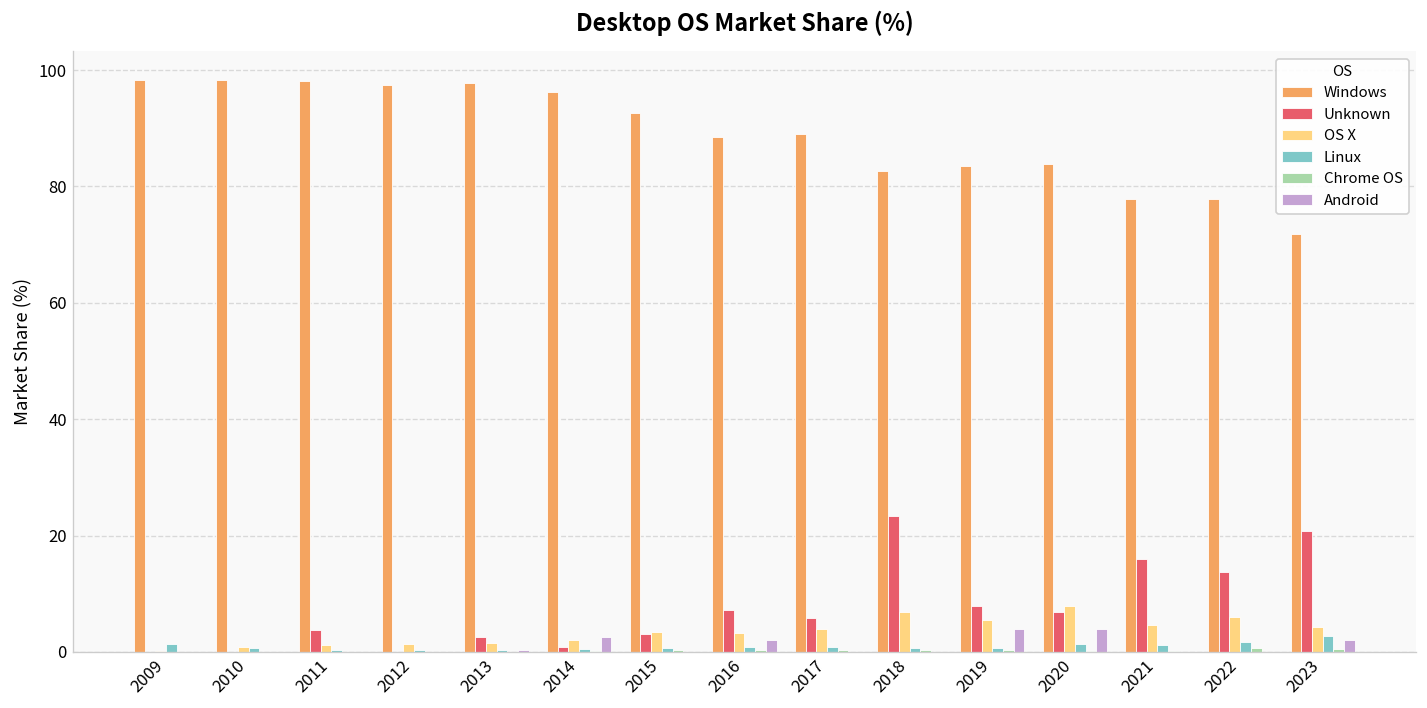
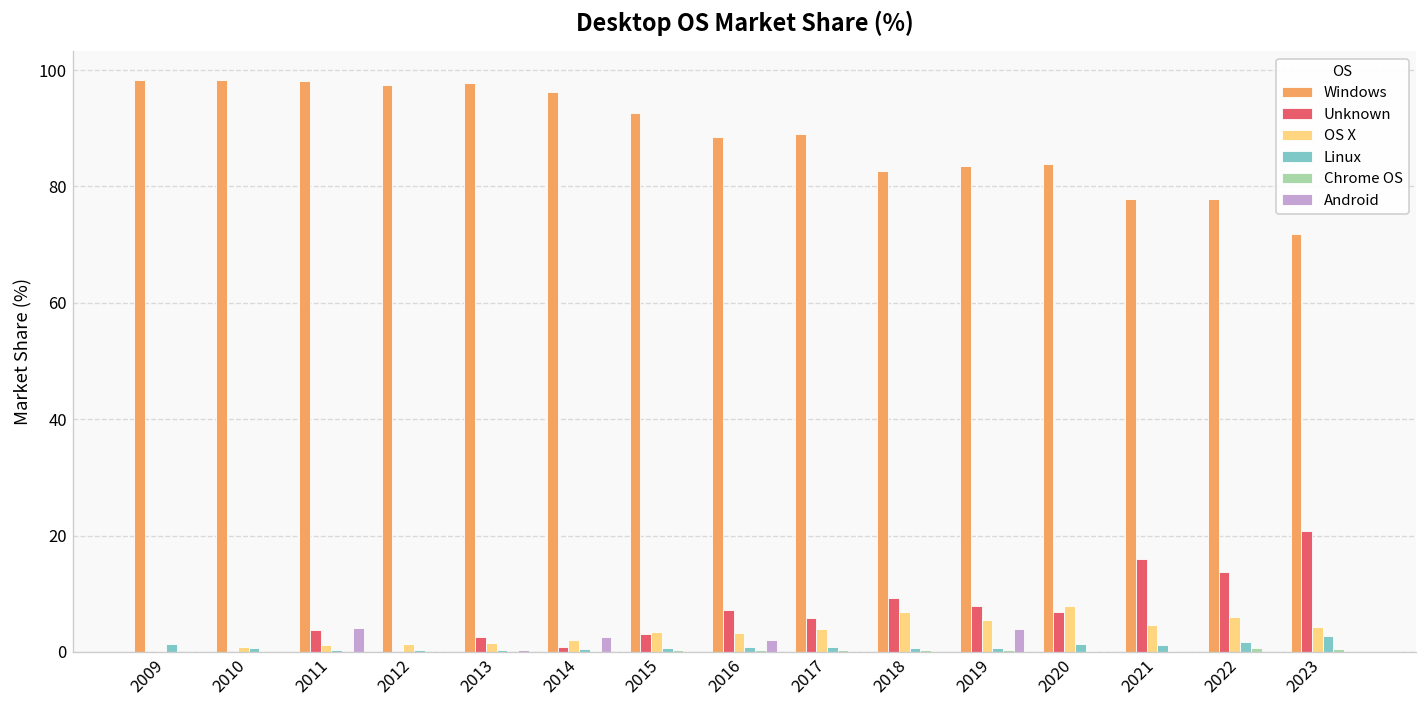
Android, 2011: 0 -> 4
Unknown, 2018: 23 -> 9
Android, 2020: 4 -> 0
Android, 2023: 2 -> 0
